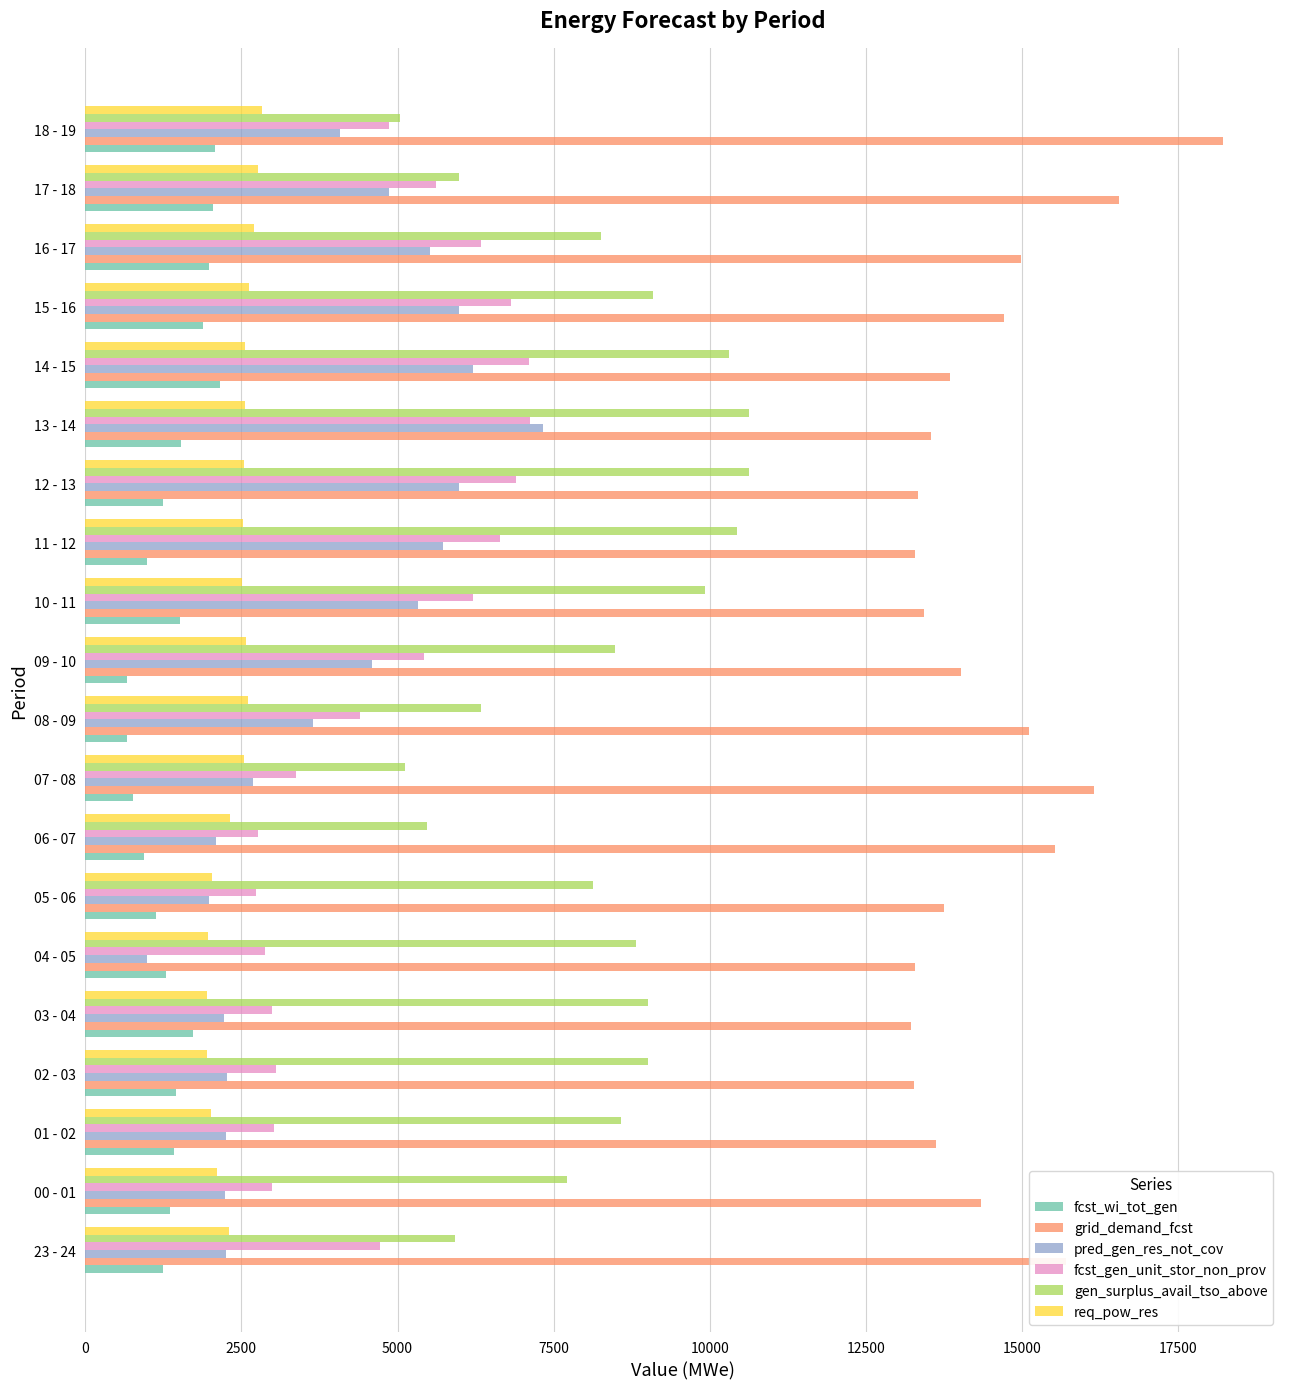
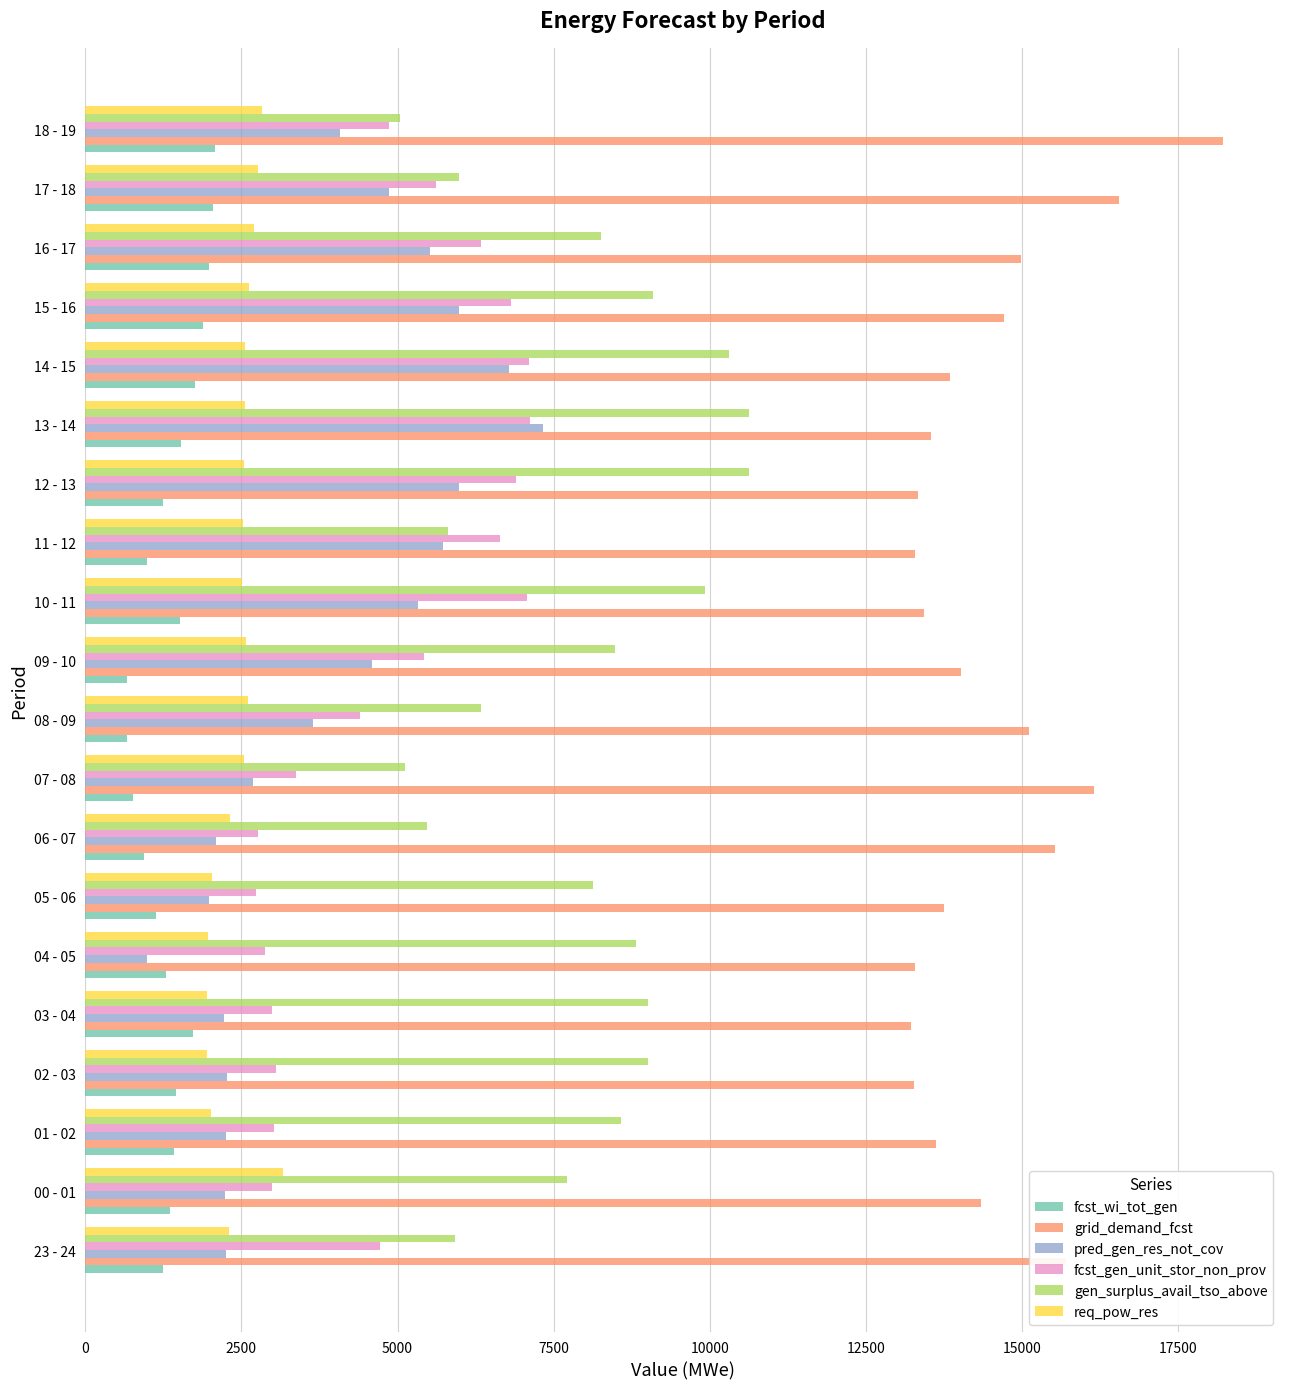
pred_gen_res_not_cov, 14 - 15: 6200 -> 6800
fcst_wi_tot_gen, 14 - 15: 2200 -> 1800
gen_surplus_avail_tso_above, 11 - 12: 10400 -> 5800
fcst_gen_unit_stor_non_prov, 10 - 11: 6200 -> 7100
req_pow_res, 00 - 01: 2100 -> 3200
